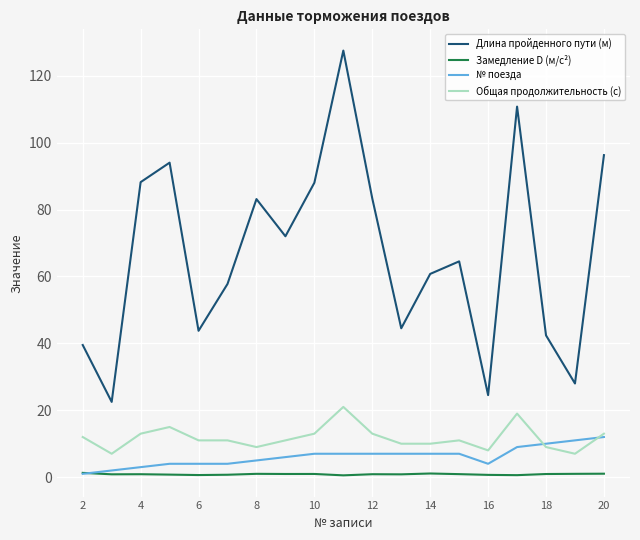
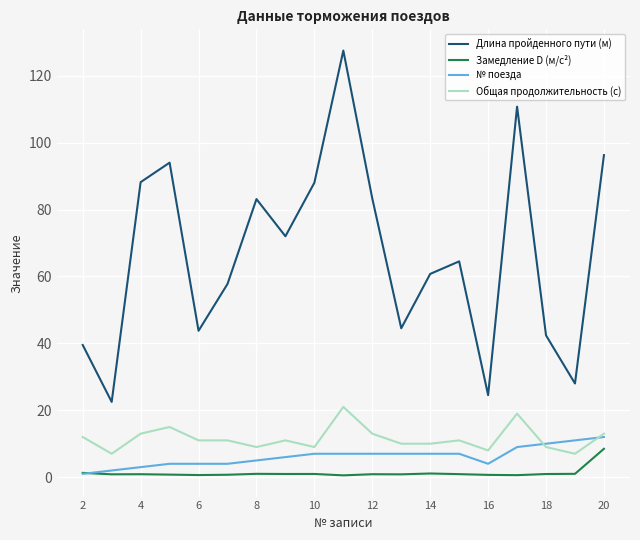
Общая продолжительность (с), 10: 13 -> 9
Замедление D (м/с²), 20: 1 -> 8
